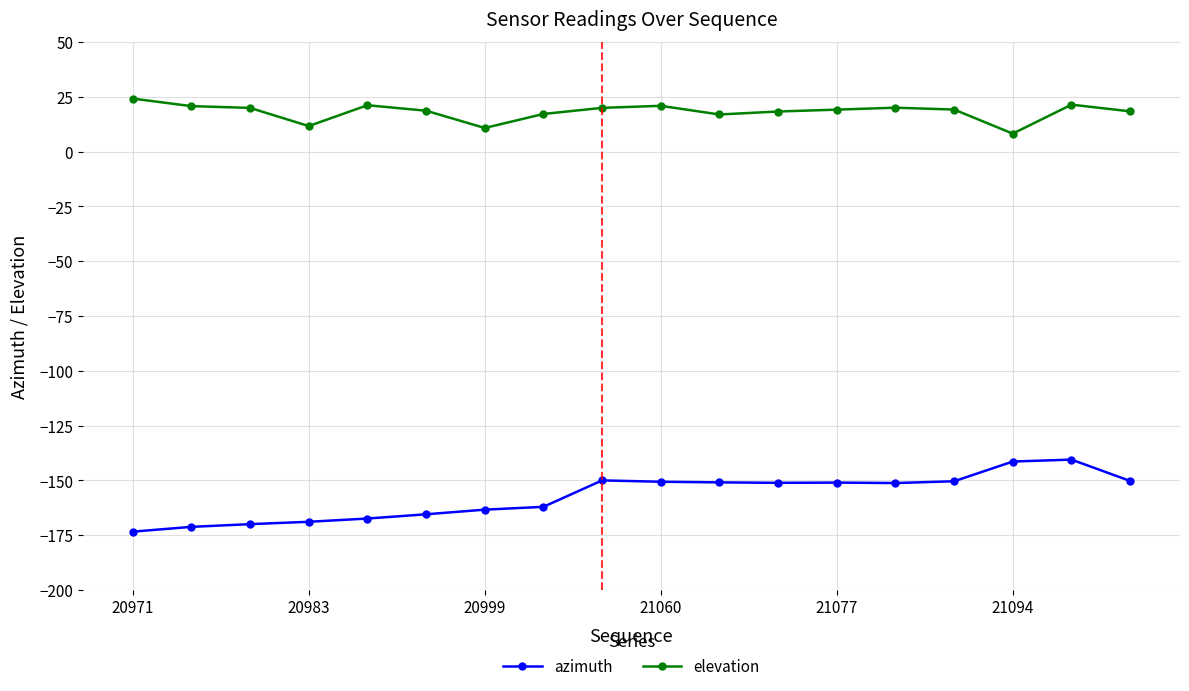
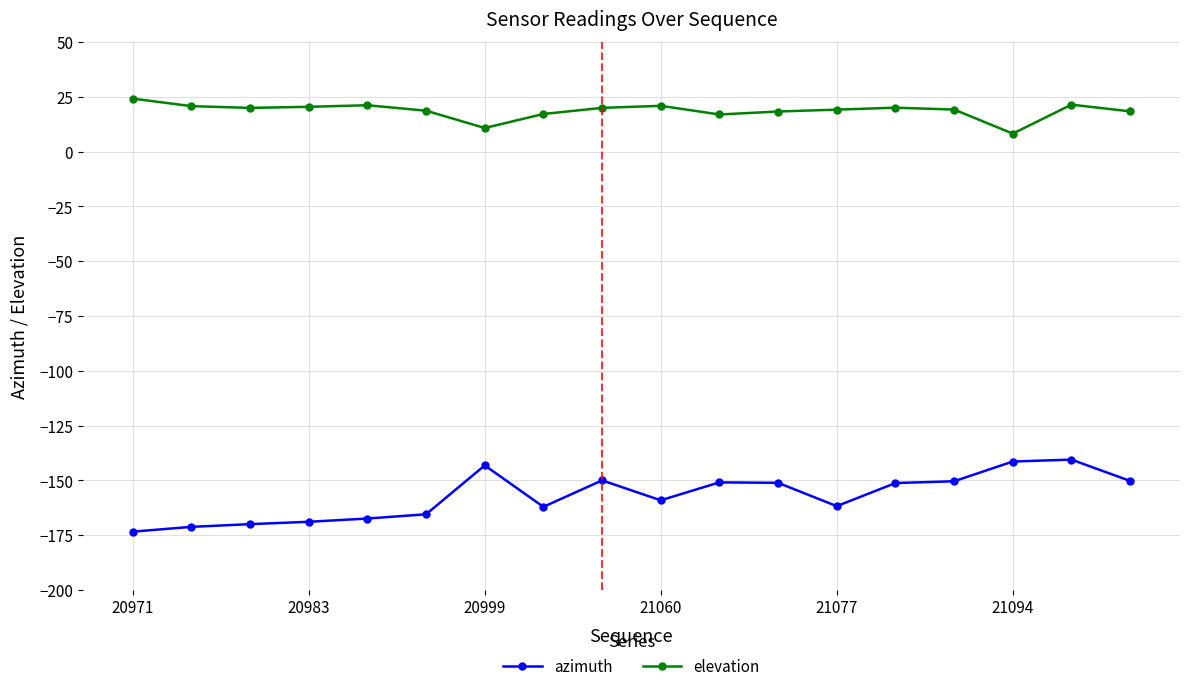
elevation, 20983: 12 -> 20
azimuth, 20999: -163 -> -143
azimuth, 21060: -151 -> -159
azimuth, 21077: -151 -> -162
